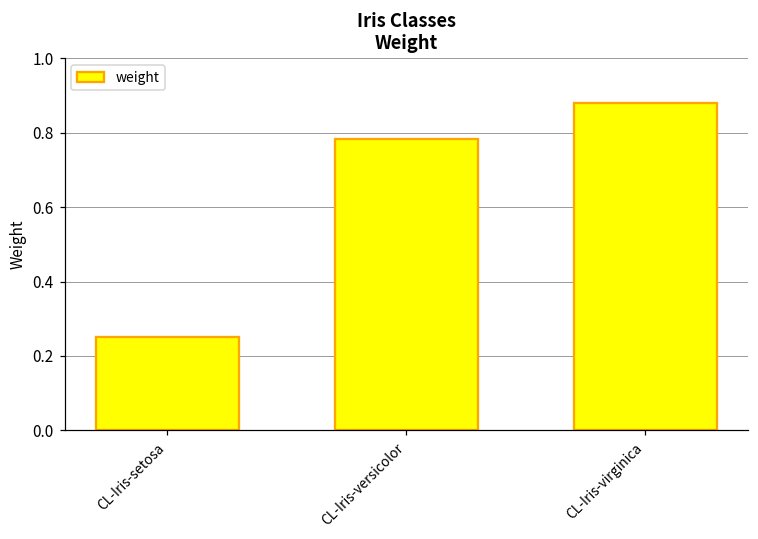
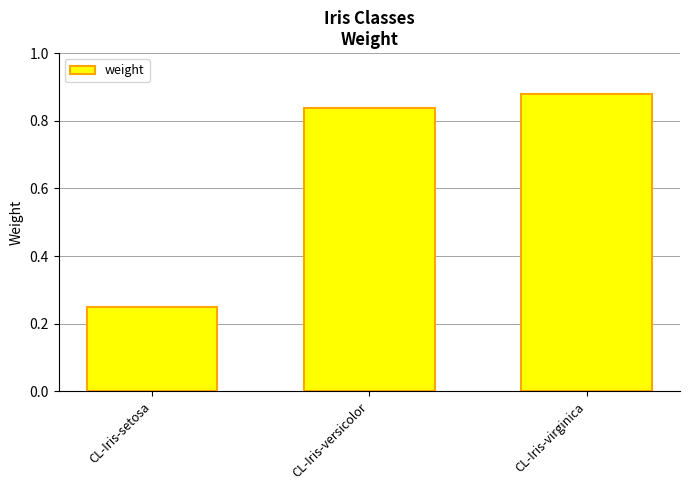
CL-Iris-versicolor: 0.78 -> 0.84
